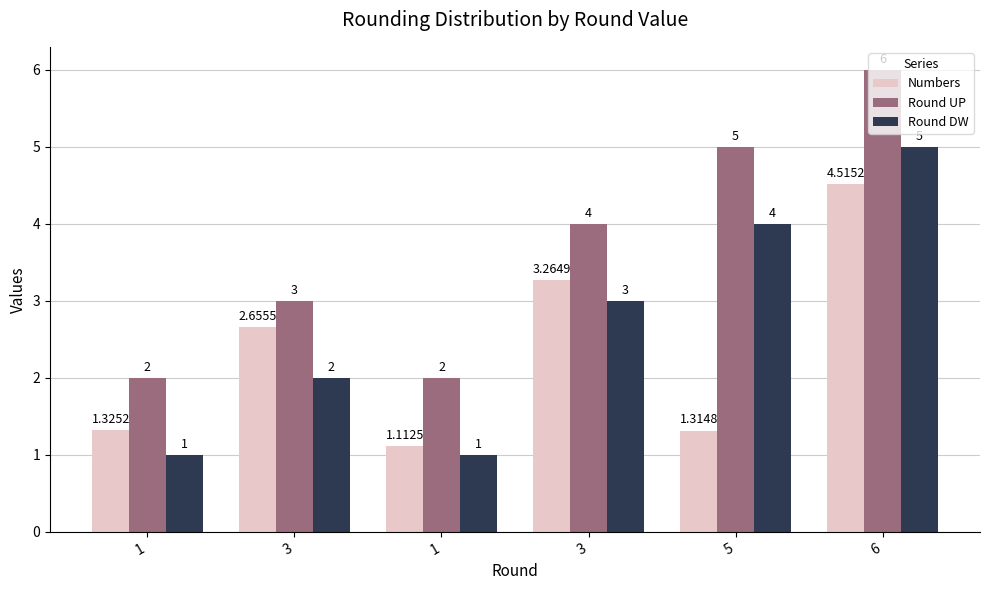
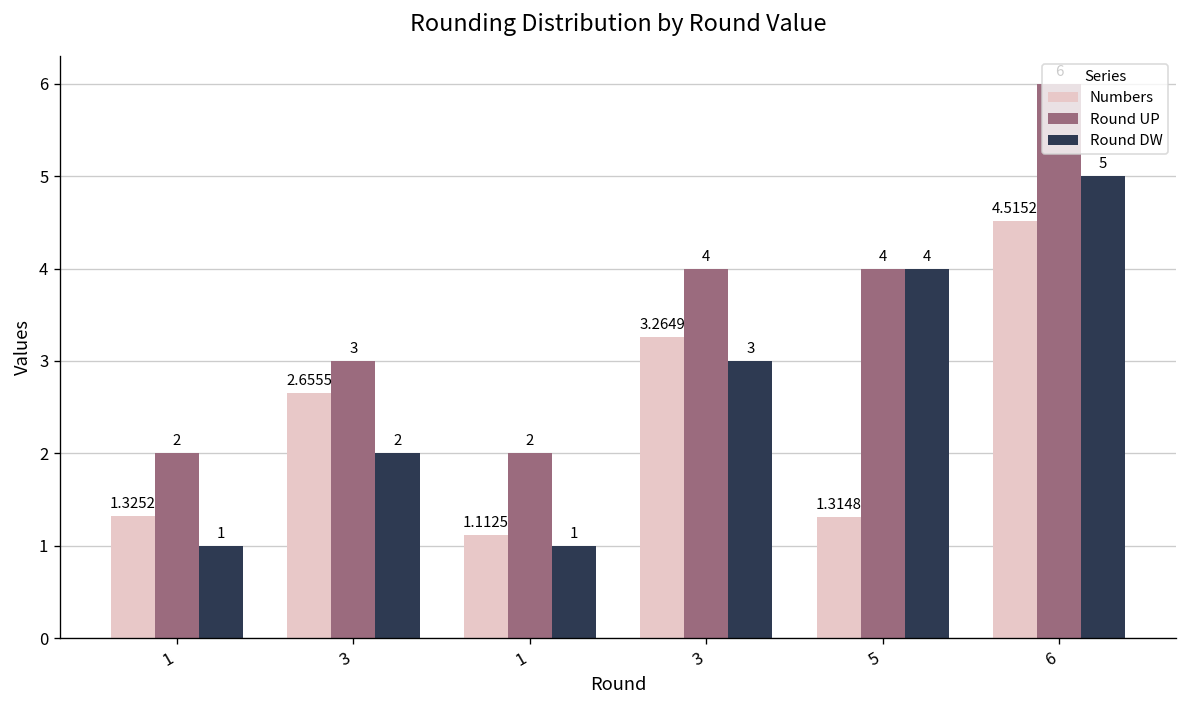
Round UP, 5: 5 -> 4
